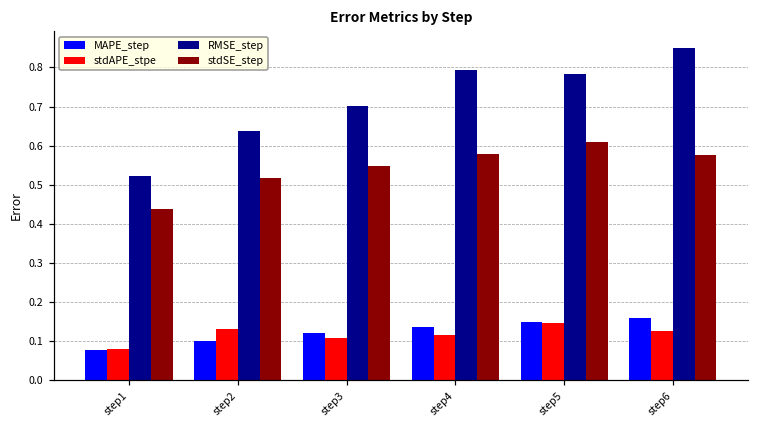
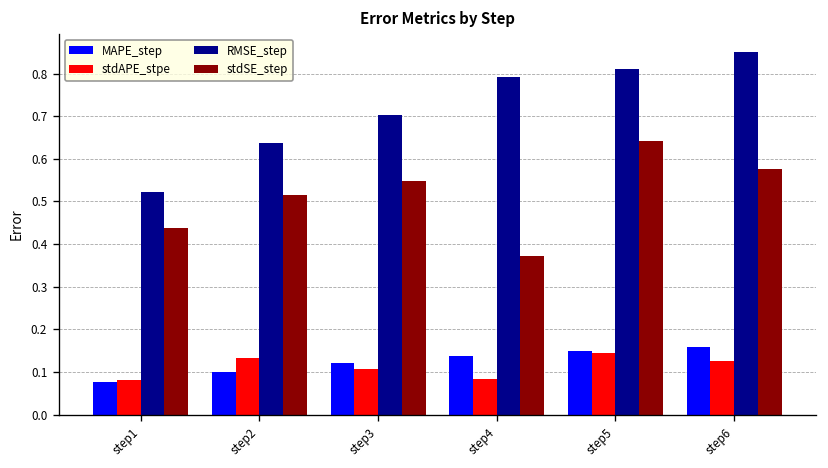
stdAPE_stpe, step4: 0.11 -> 0.08
stdSE_step, step4: 0.58 -> 0.37
RMSE_step, step5: 0.78 -> 0.81
stdSE_step, step5: 0.61 -> 0.64
